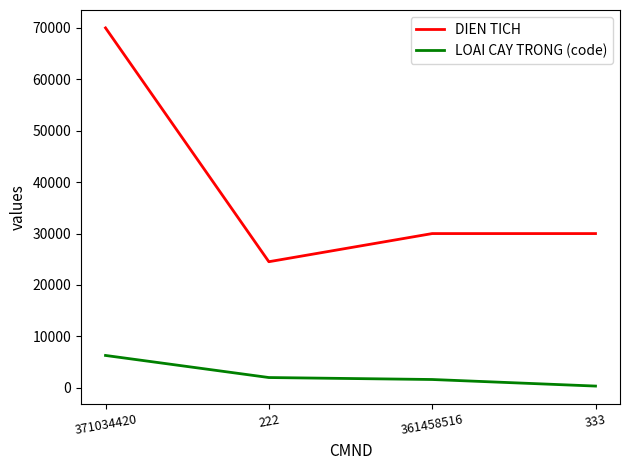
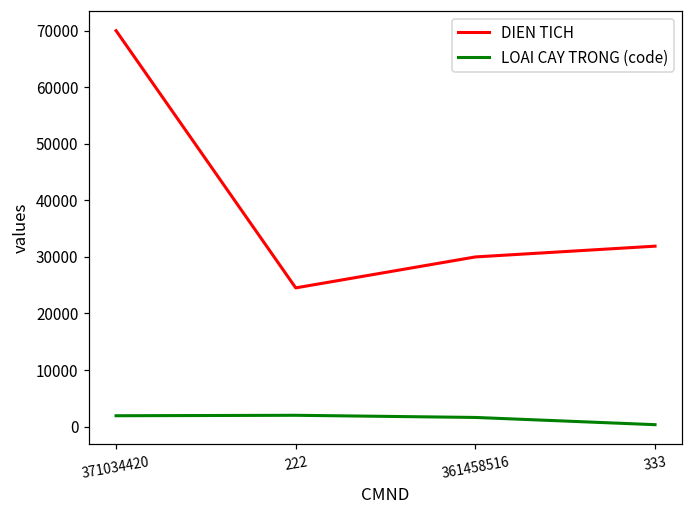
LOAI CAY TRONG (code), 371034420: 6000 -> 2000
DIEN TICH, 333: 30000 -> 32000
